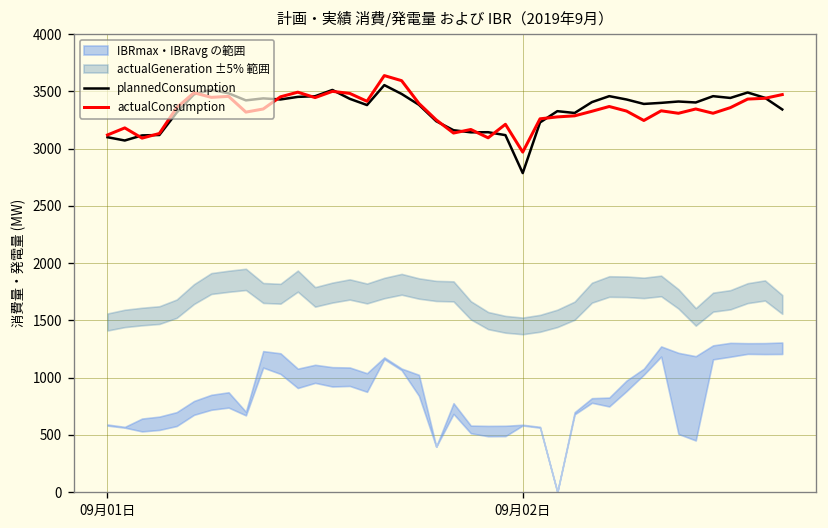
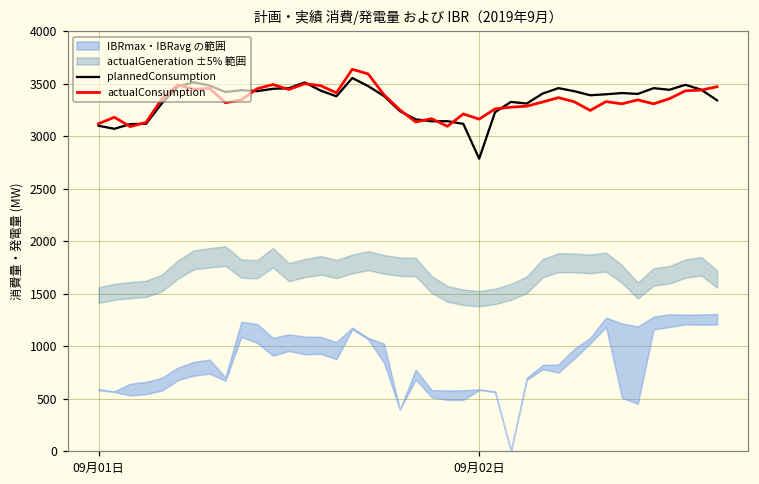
actualConsumption, 09月02日: 3000 -> 3200
